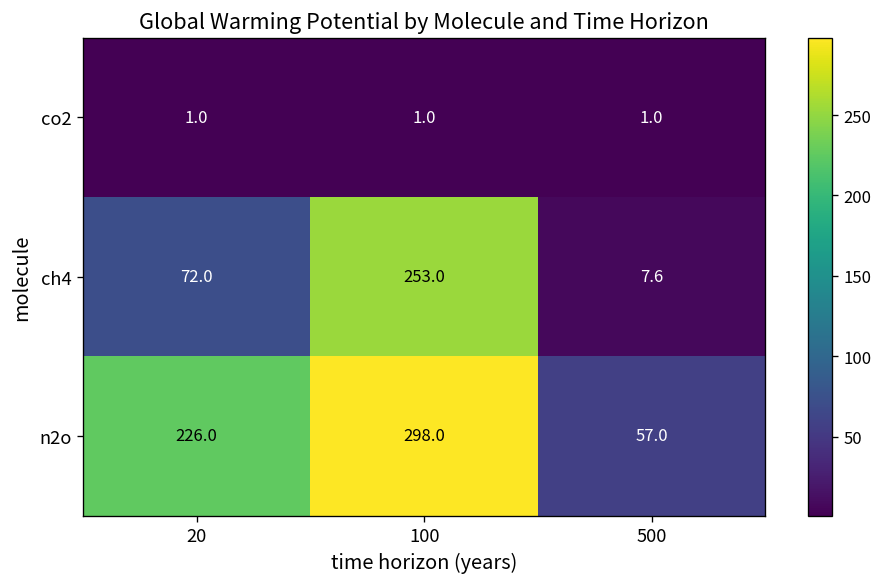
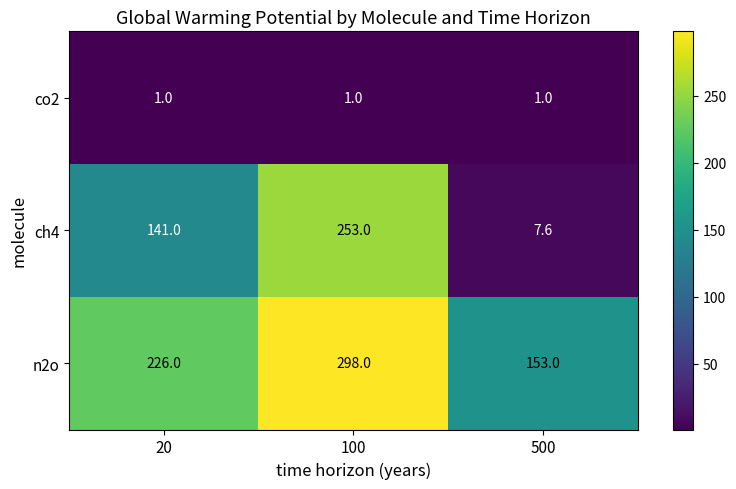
ch4, 20: 72.0 -> 141.0
n2o, 500: 57.0 -> 153.0
